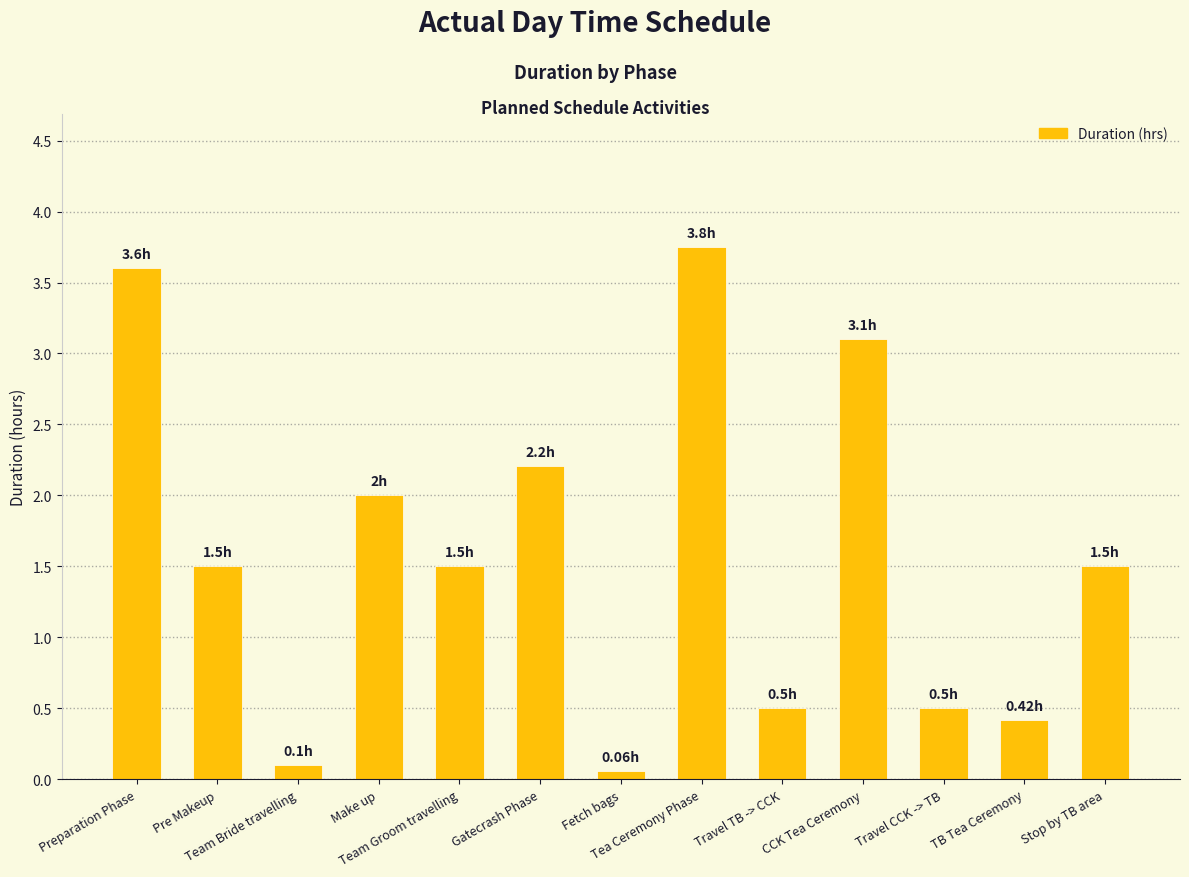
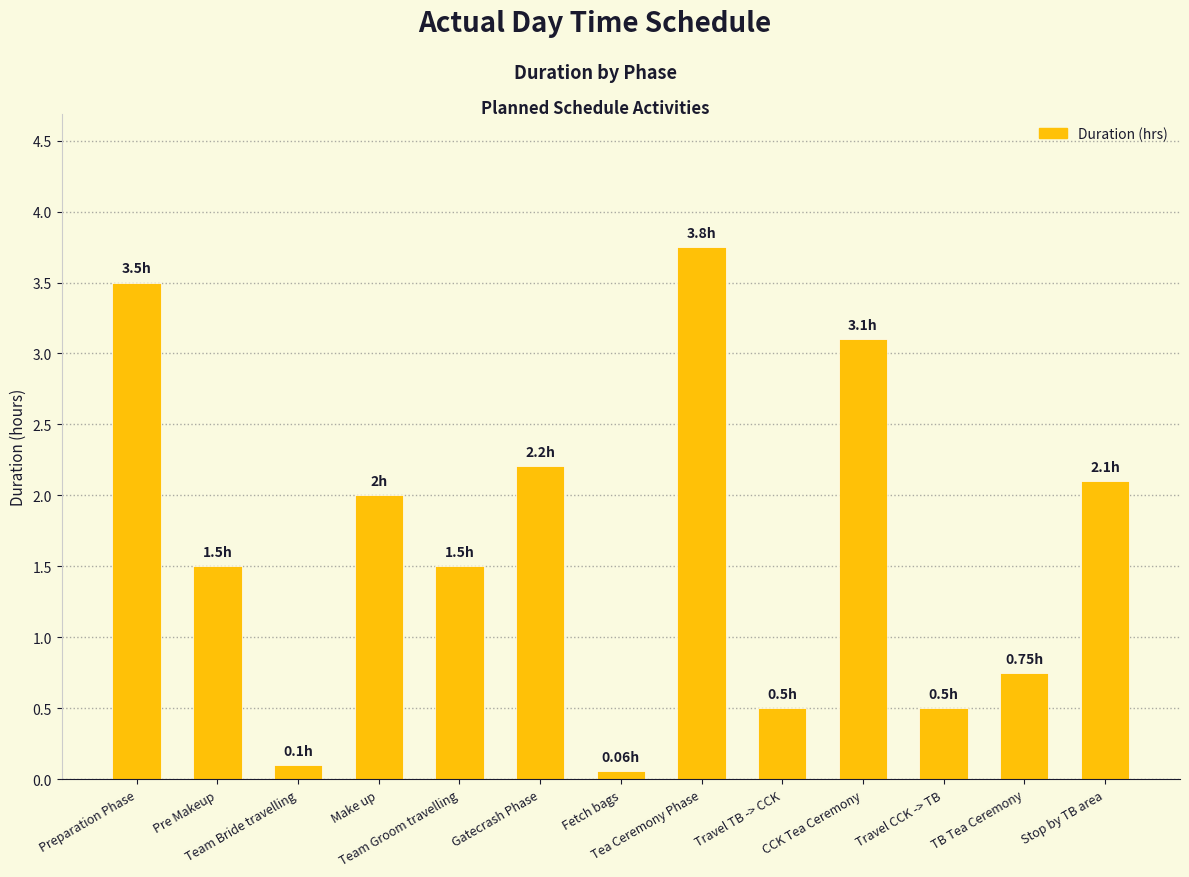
Preparation Phase: 3.6h -> 3.5h
TB Tea Ceremony: 0.42h -> 0.75h
Stop by TB area: 1.5h -> 2.1h
